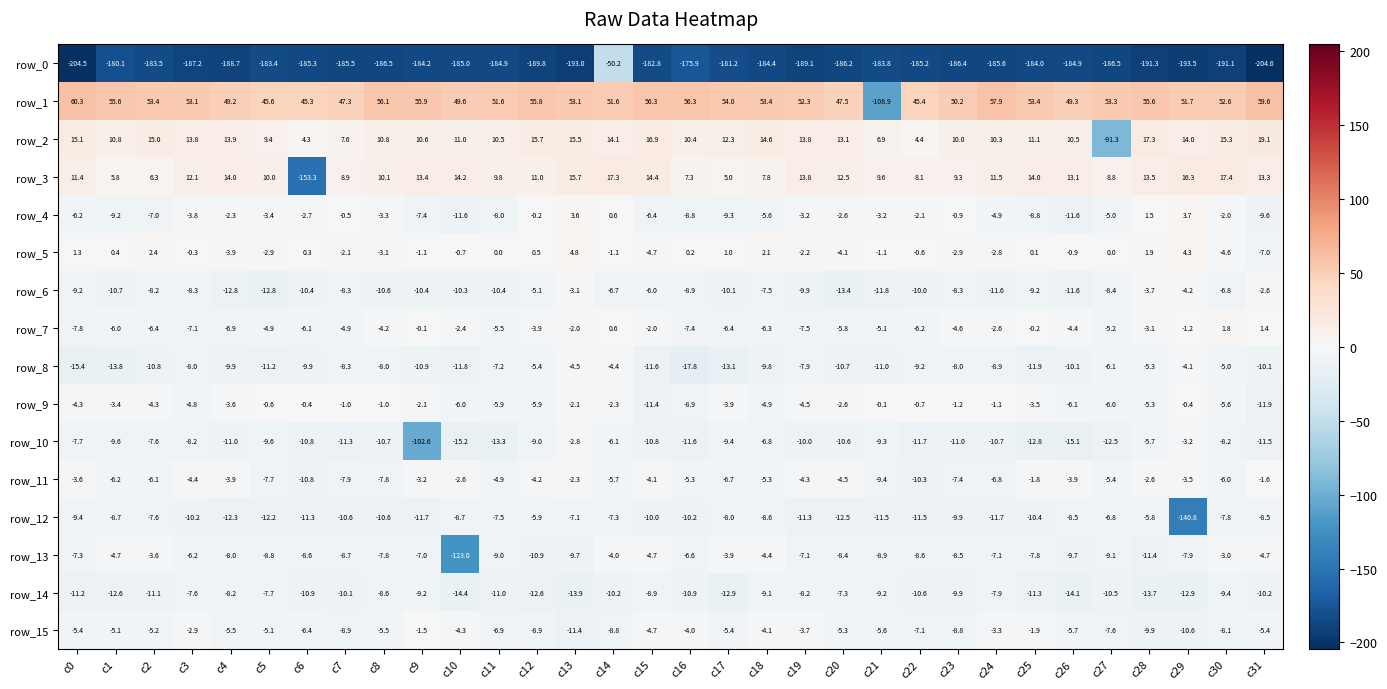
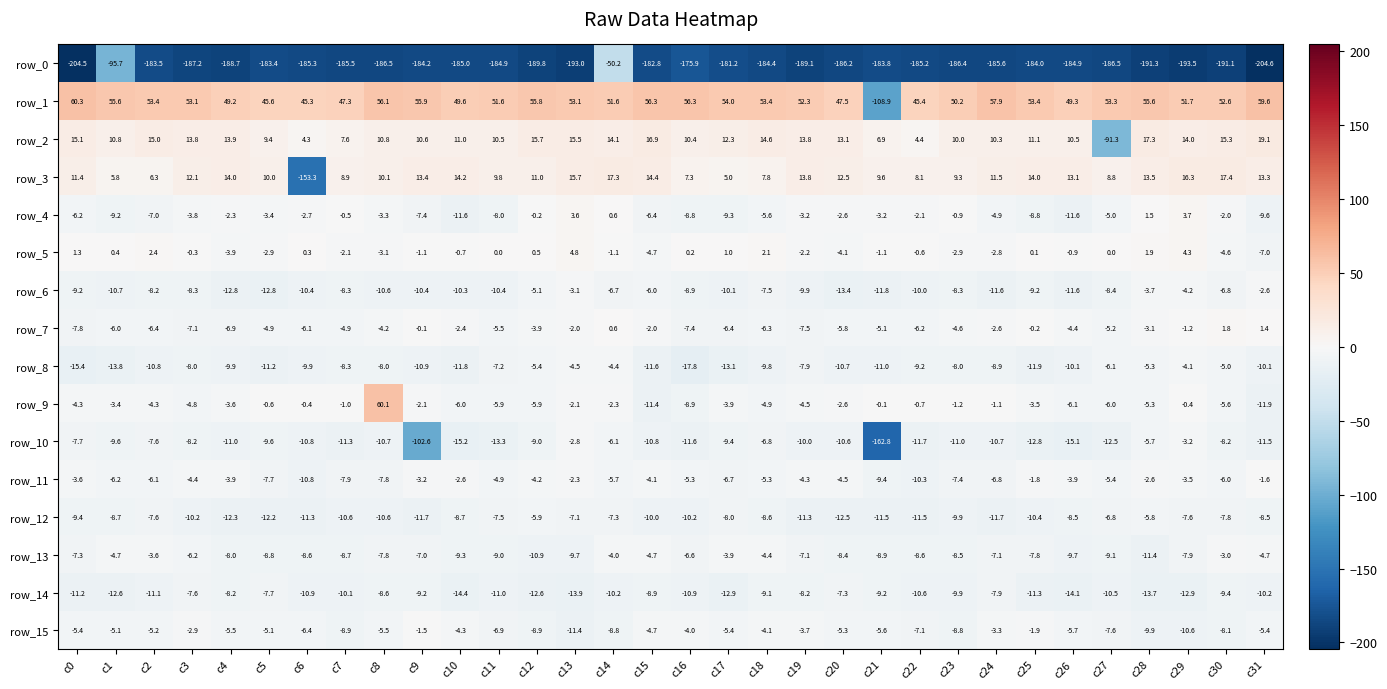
row_0, c1: -180.1 -> -95.7
row_9, c8: -1.0 -> 60.1
row_10, c21: -9.3 -> -162.8
row_12, c29: -140.8 -> -7.6
row_13, c10: -123.0 -> -9.3
